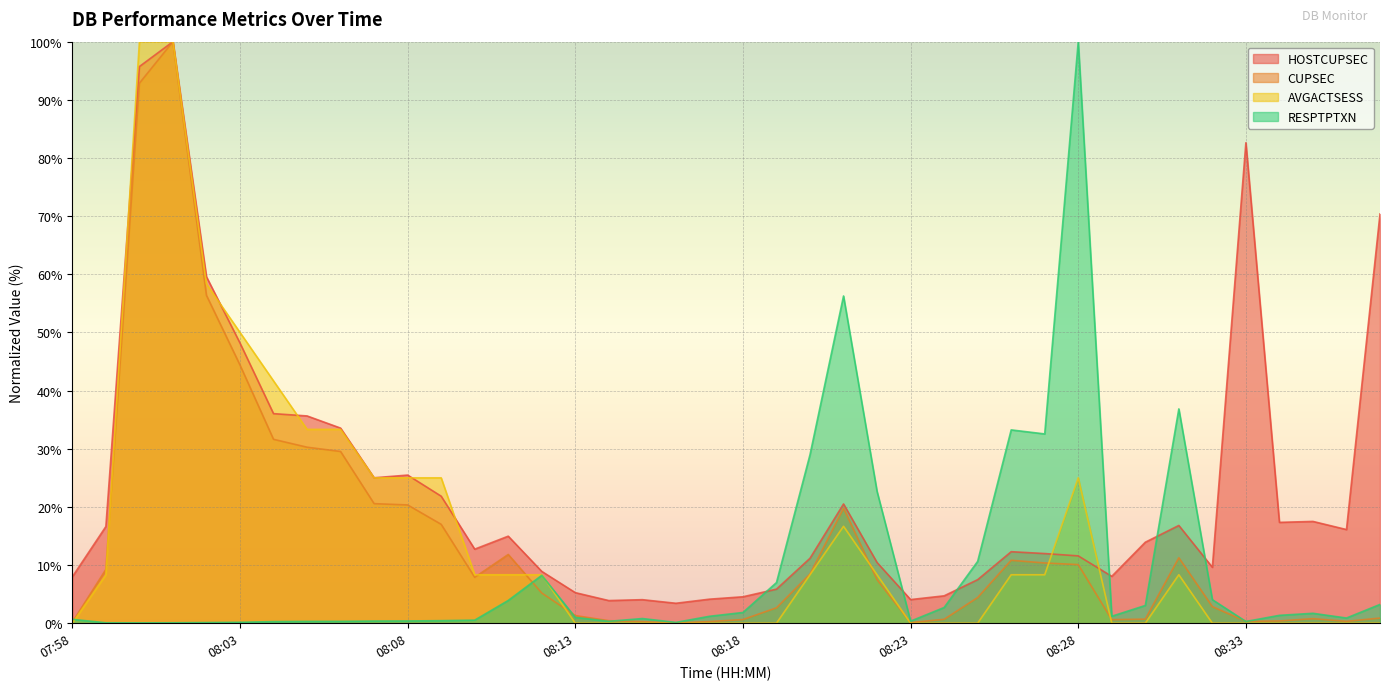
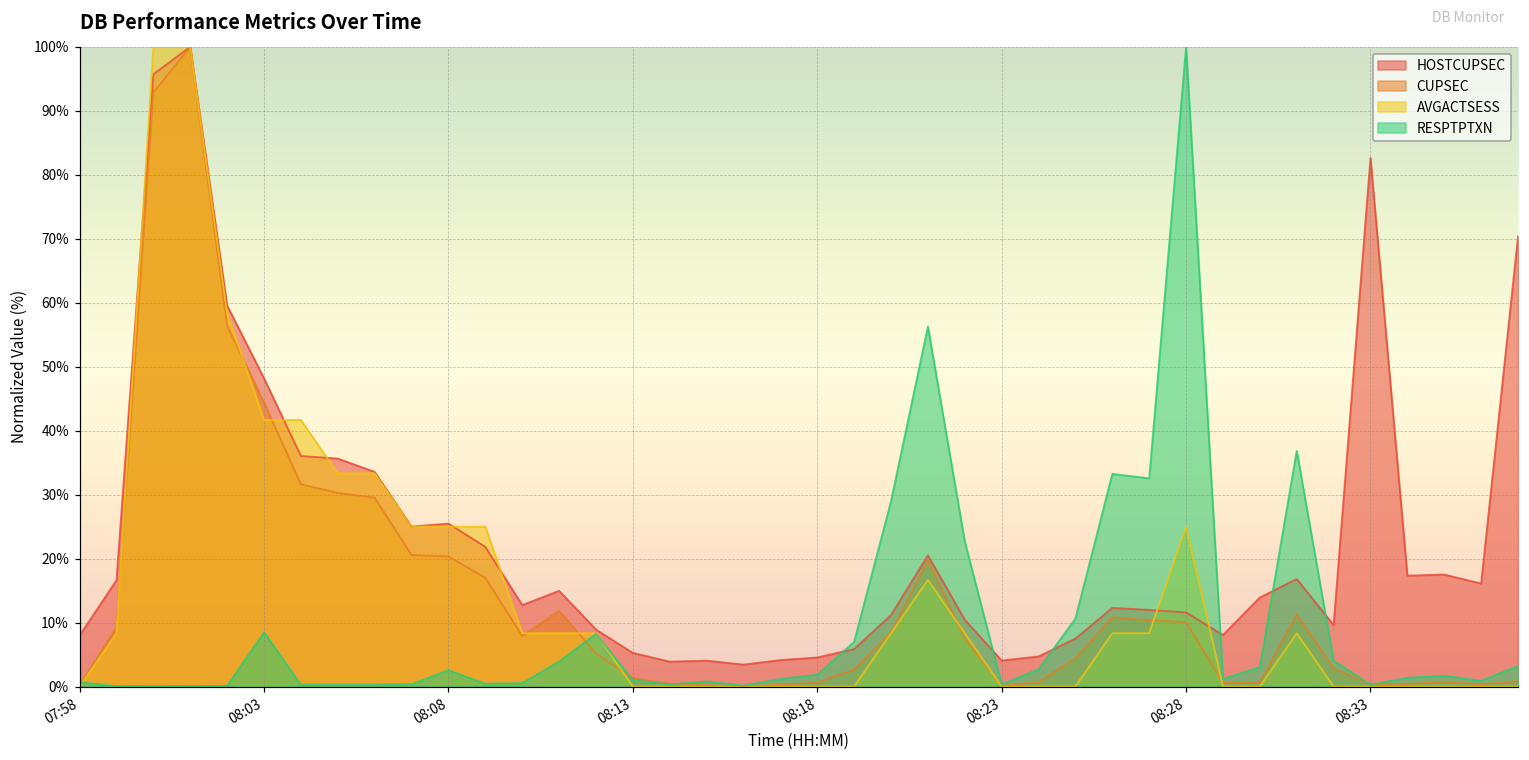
AVGACTSESS, 08:03: 50% -> 42%
RESPTPTXN, 08:03: 0% -> 8%
RESPTPTXN, 08:08: 0% -> 3%
